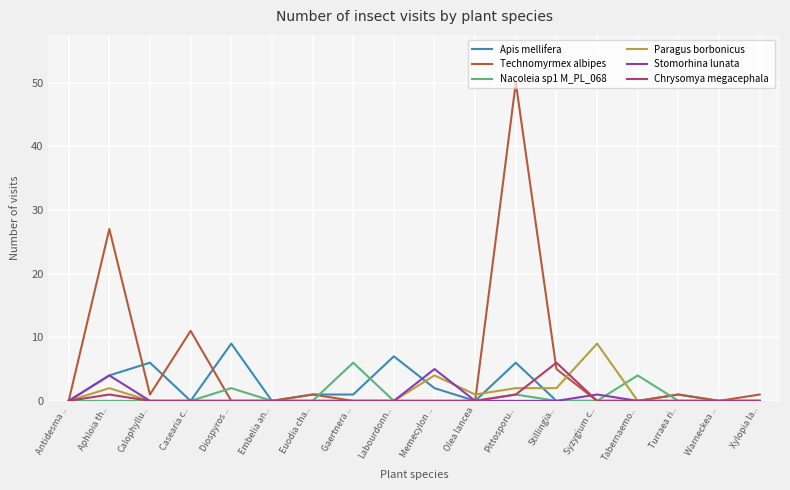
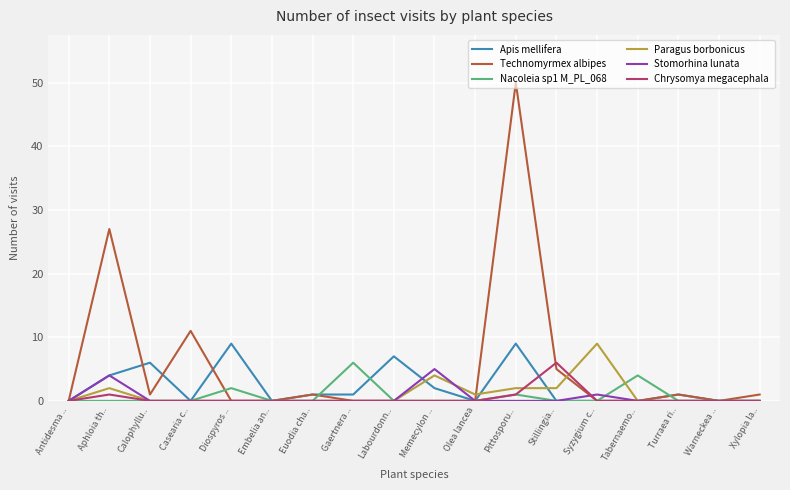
Apis mellifera, Pittosporu..: 6 -> 9
